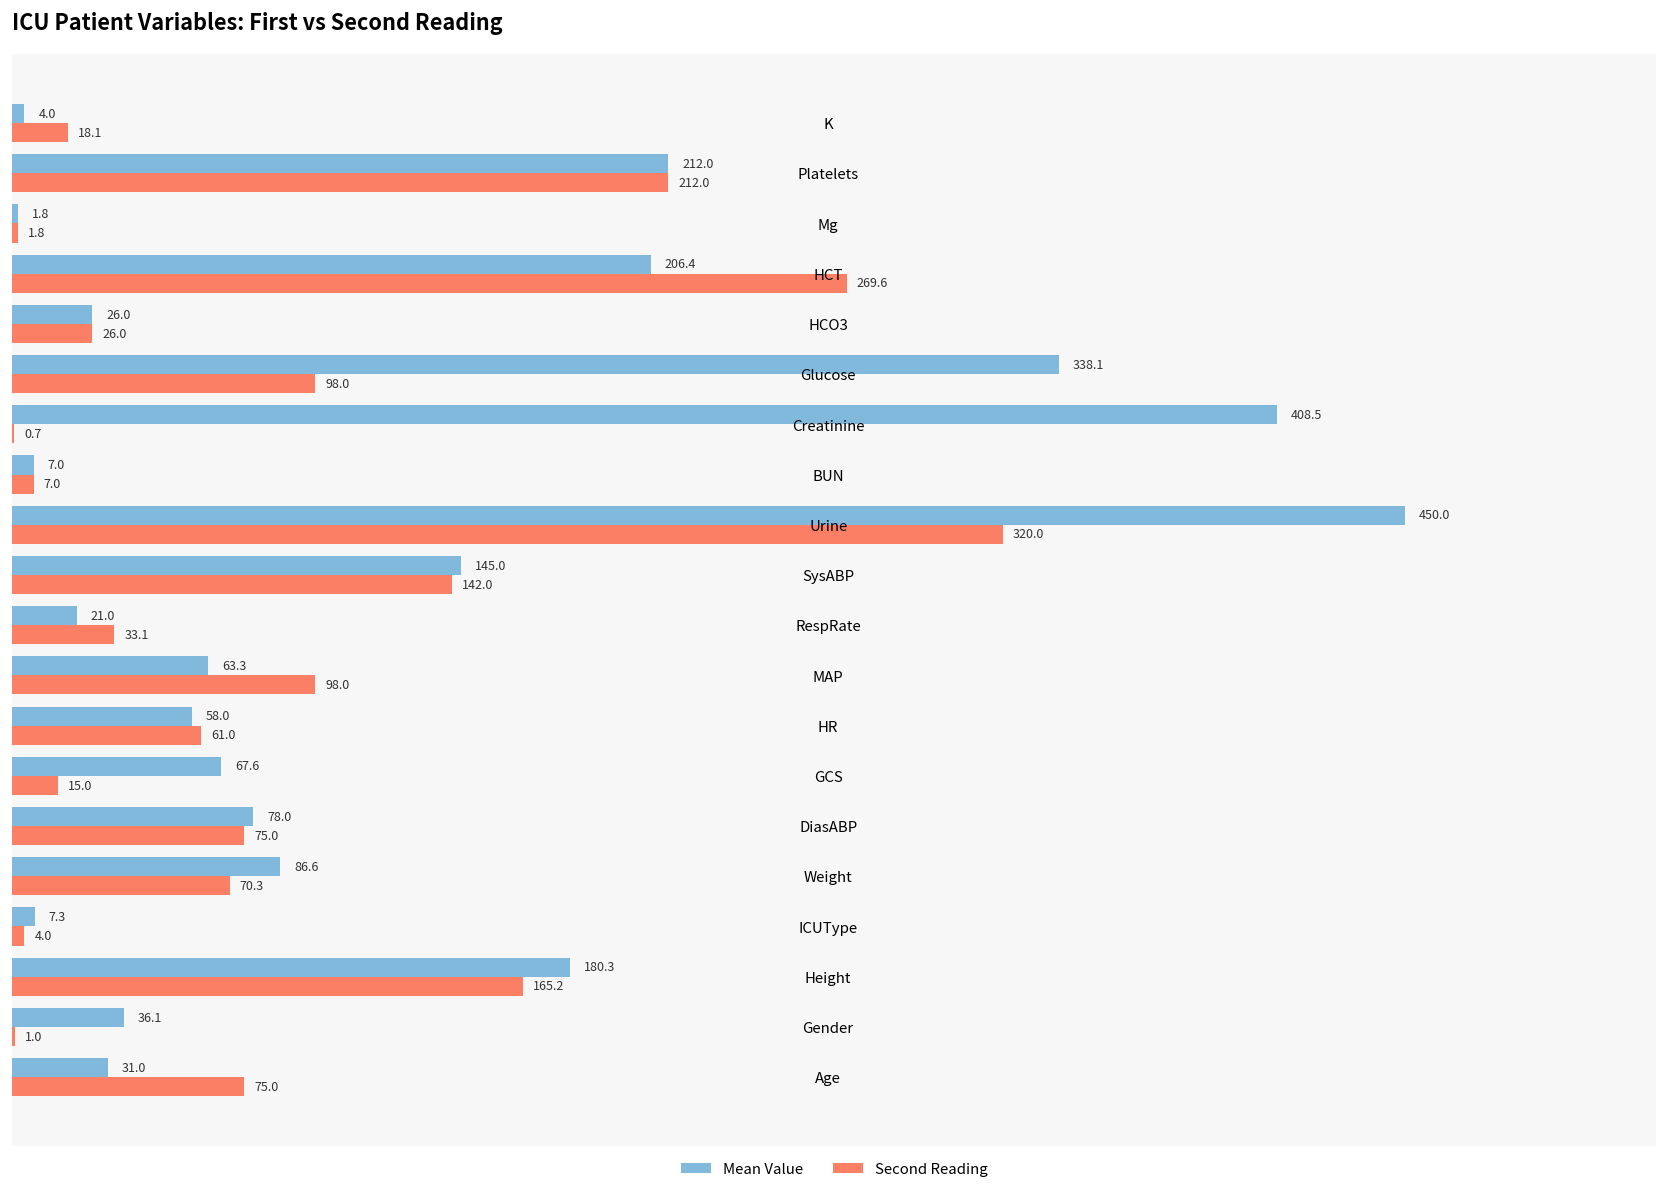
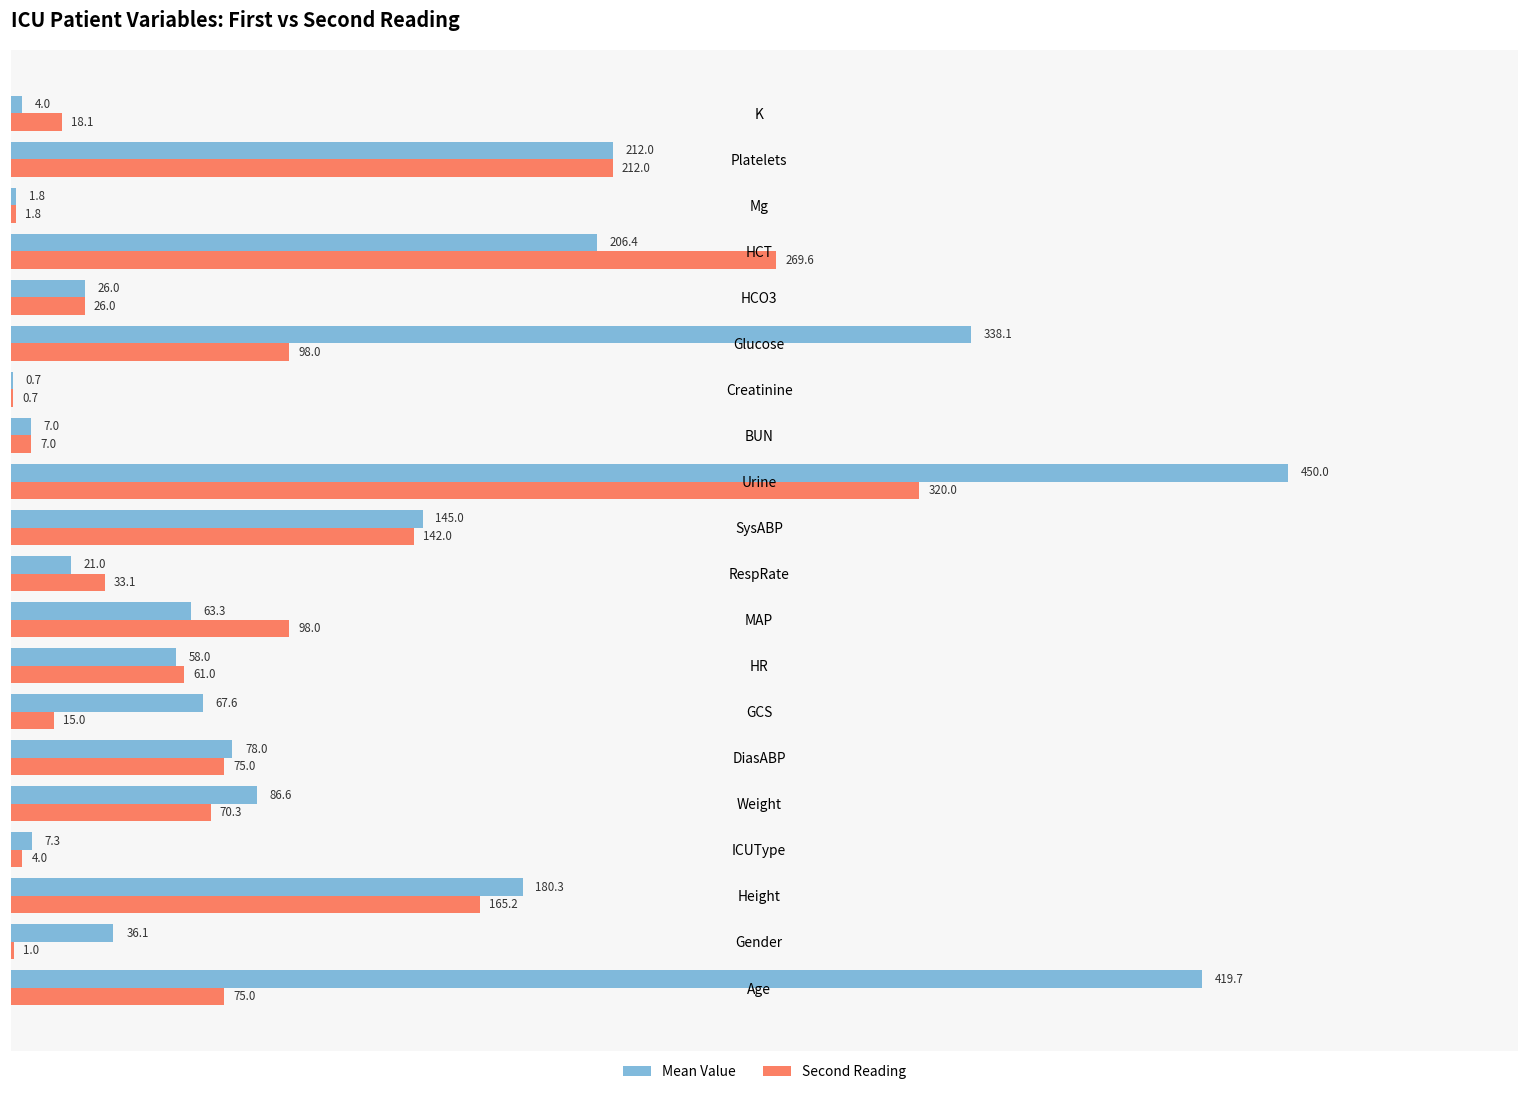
Mean Value, Creatinine: 408.5 -> 0.7
Mean Value, Age: 31.0 -> 419.7
